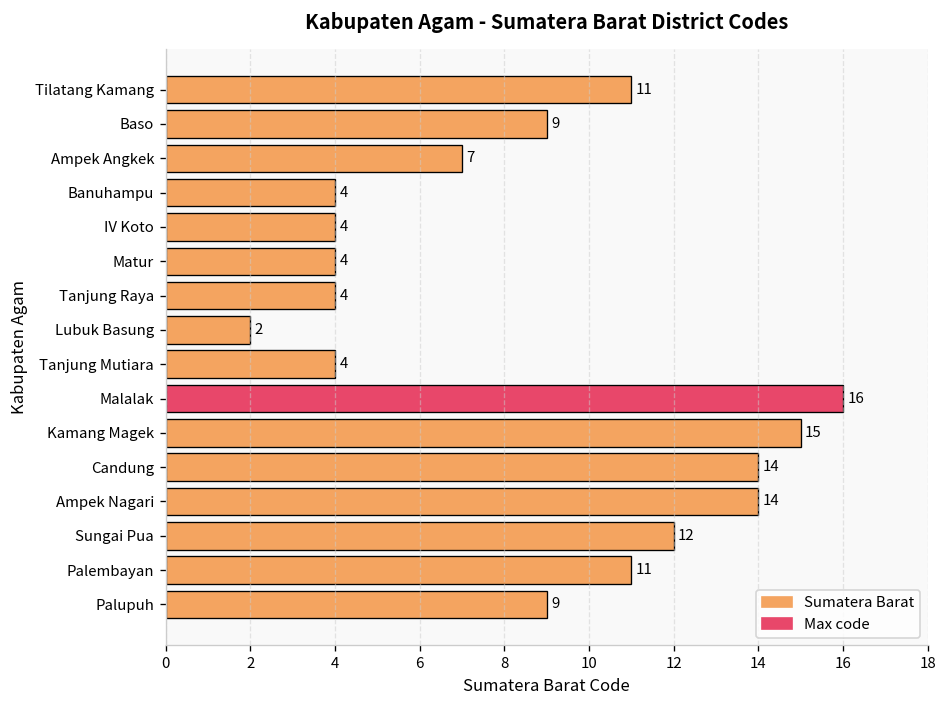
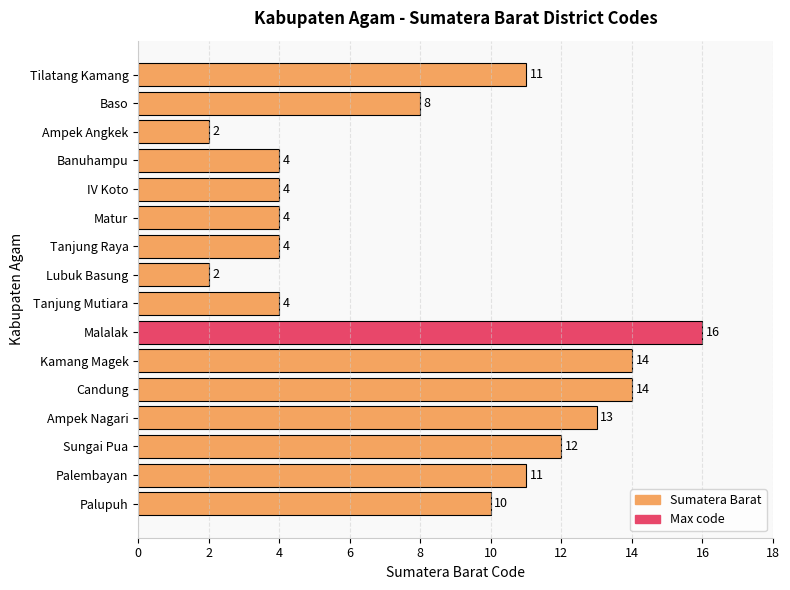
Baso: 9 -> 8
Ampek Angkek: 7 -> 2
Kamang Magek: 15 -> 14
Ampek Nagari: 14 -> 13
Palupuh: 9 -> 10
